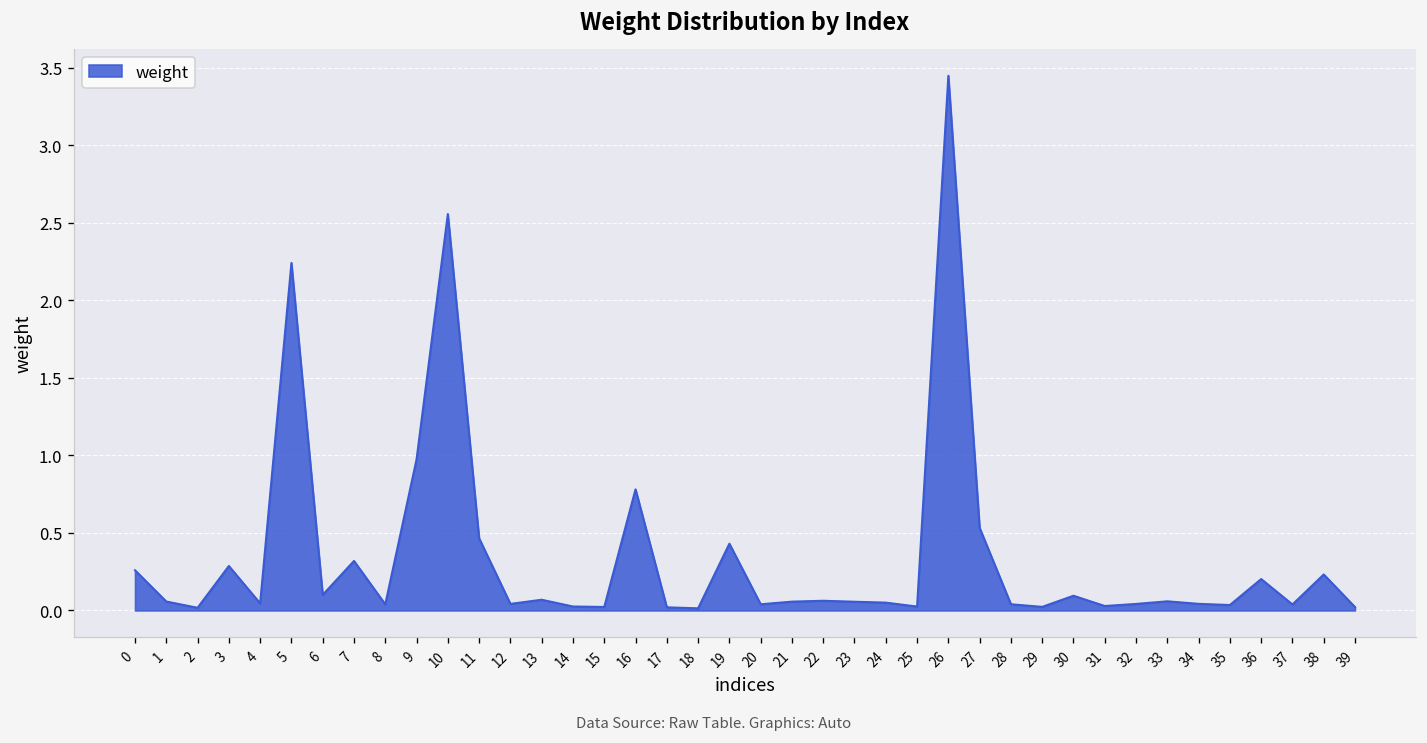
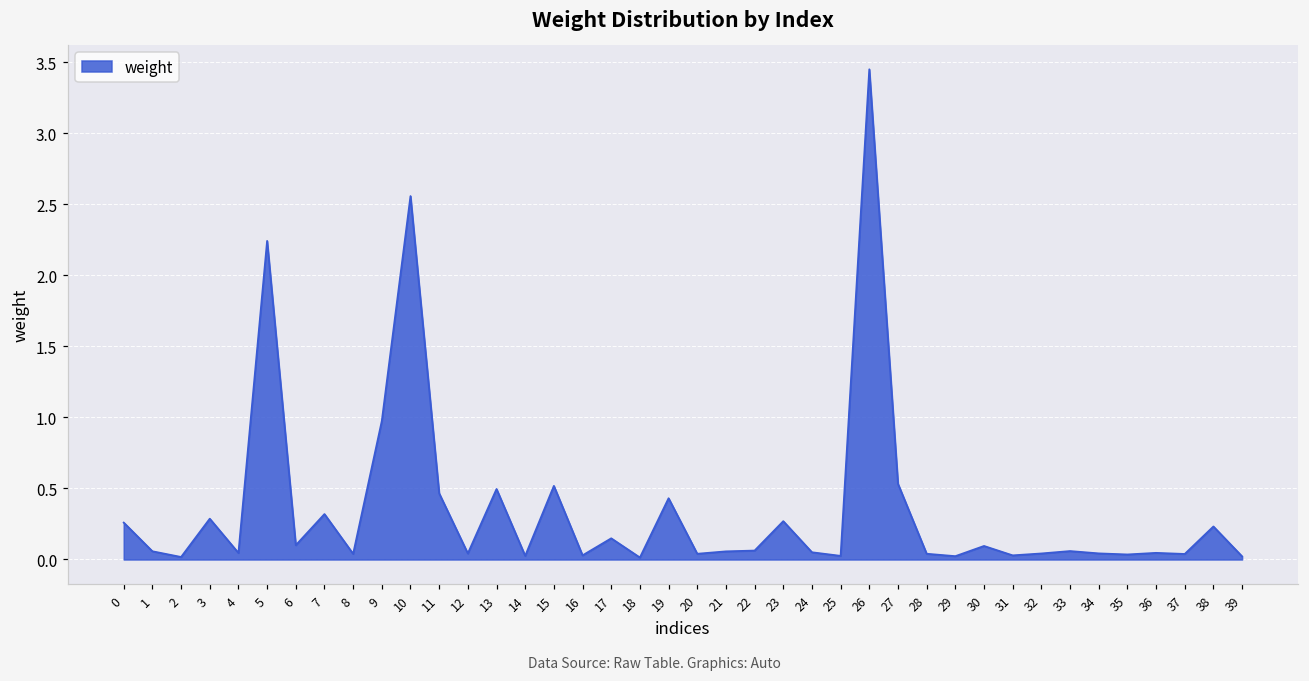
13: 0.07 -> 0.50
15: 0.02 -> 0.52
16: 0.78 -> 0.03
17: 0.02 -> 0.15
23: 0.06 -> 0.27
36: 0.20 -> 0.05
